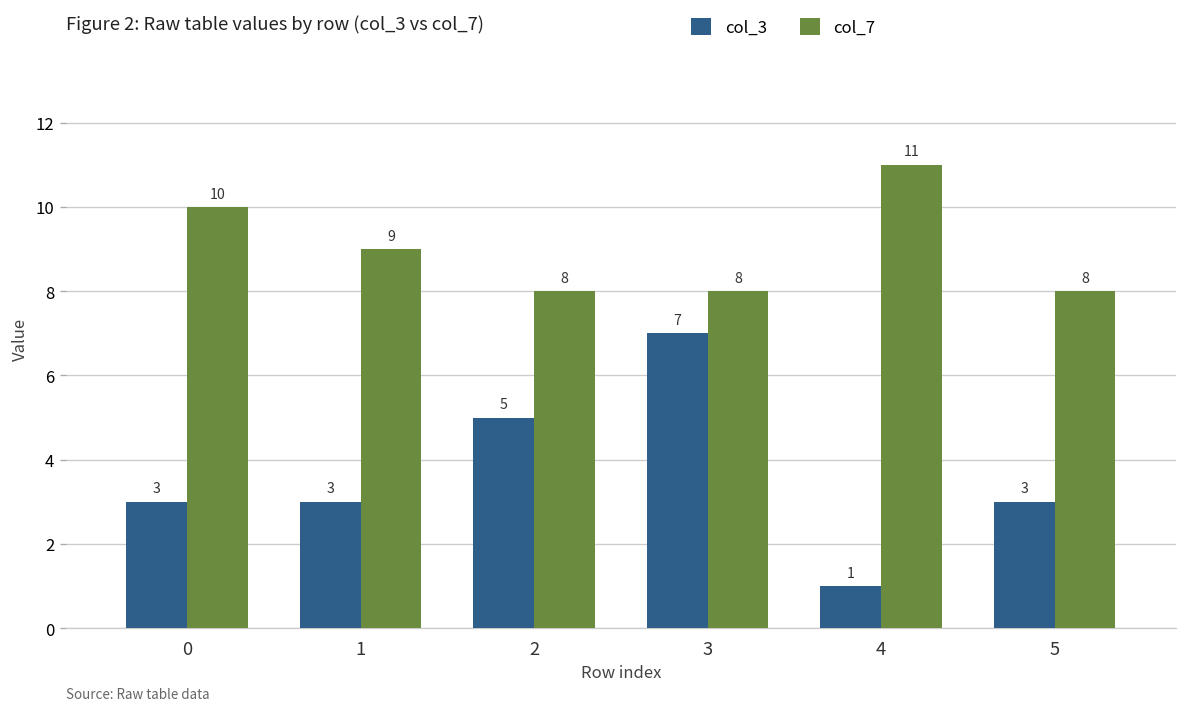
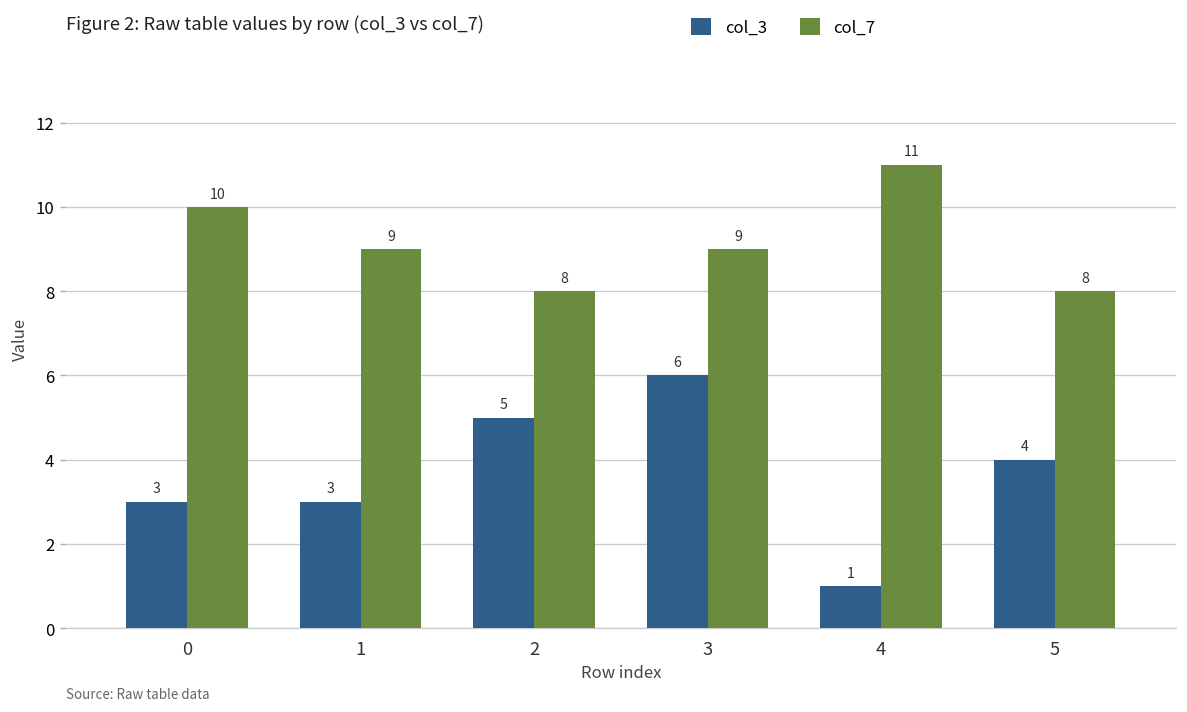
col_3, 3: 7 -> 6
col_7, 3: 8 -> 9
col_3, 5: 3 -> 4
